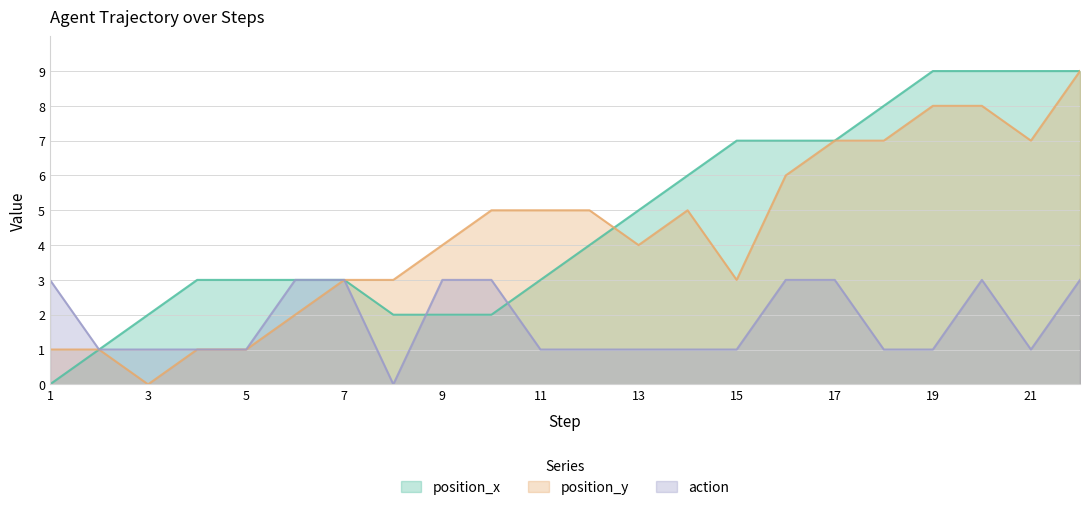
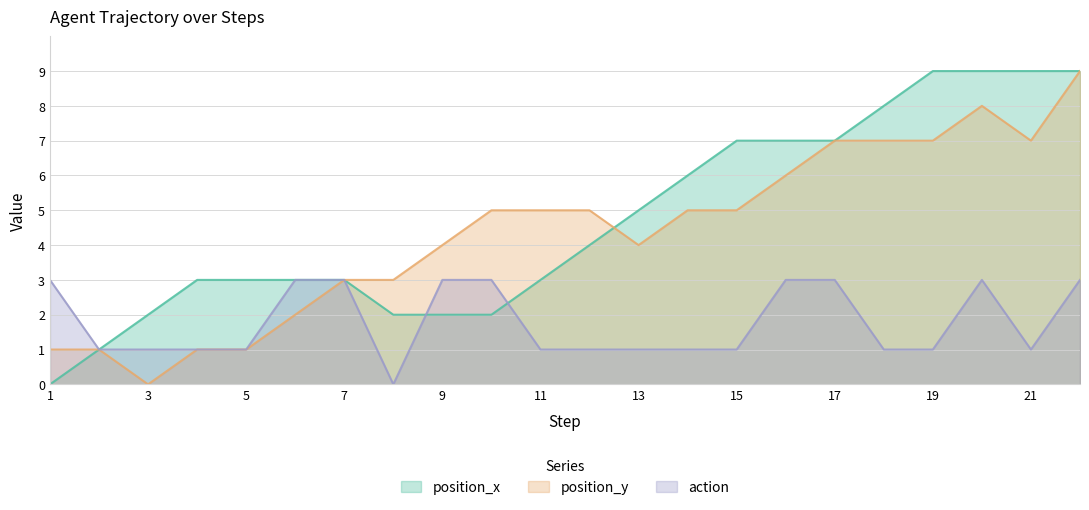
position_y, 15: 3 -> 5
position_y, 19: 8 -> 7
